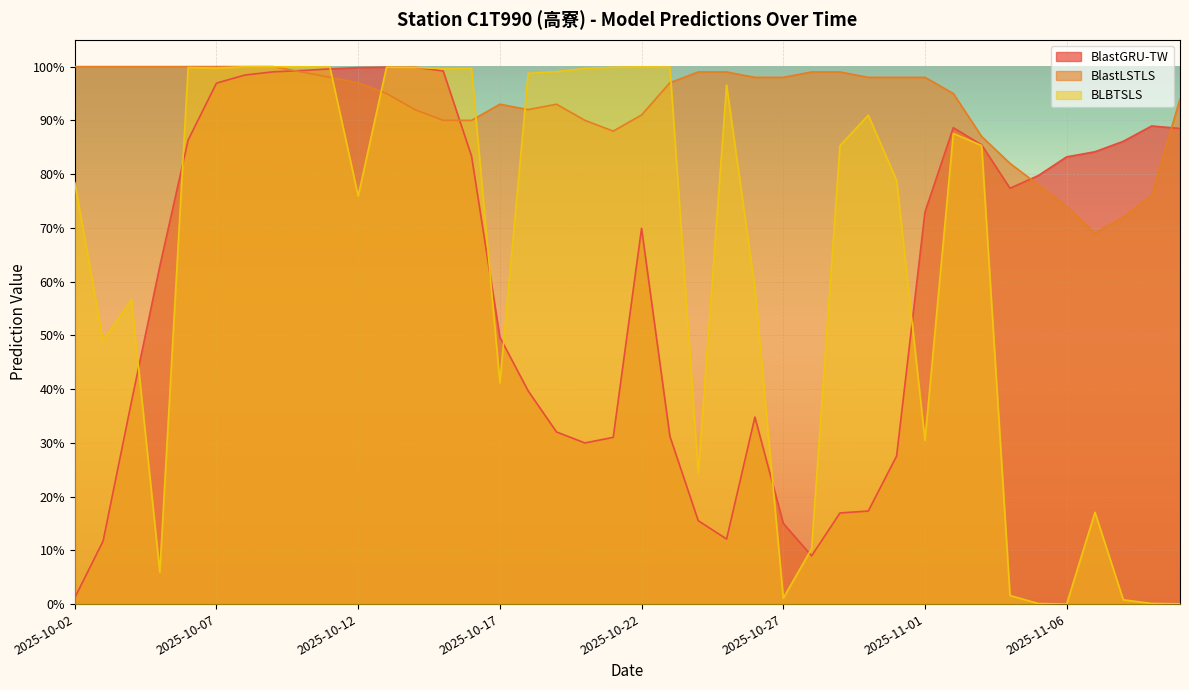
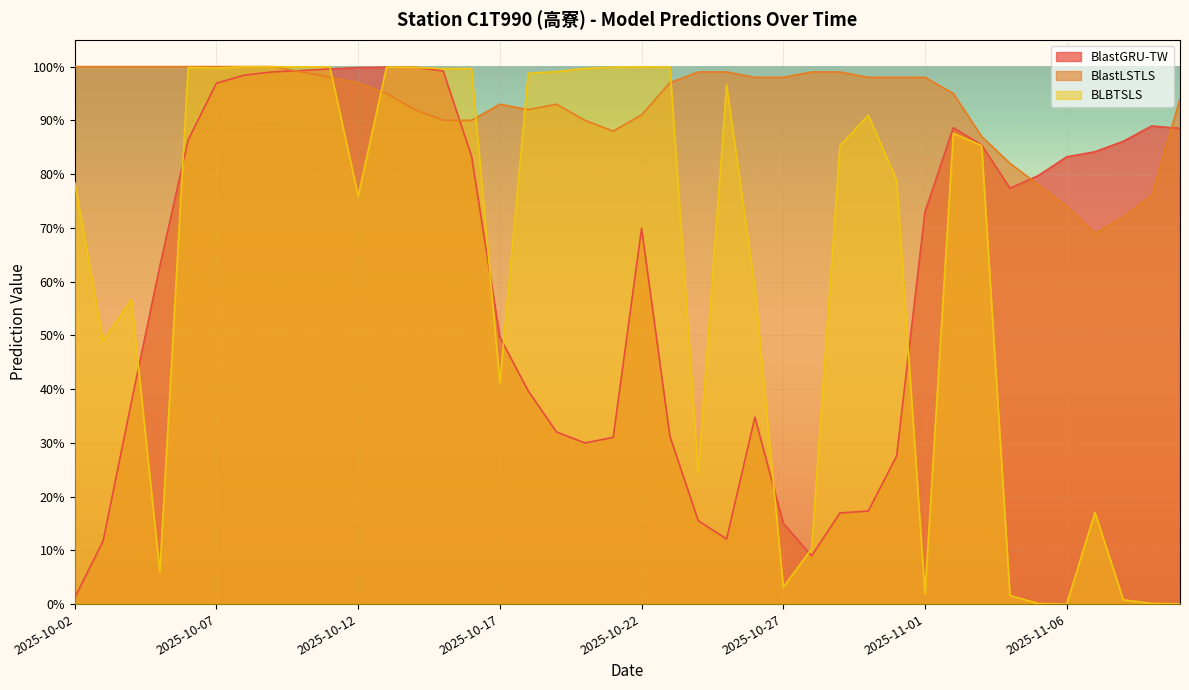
BLBTSLS, 2025-10-27: 1% -> 3%
BLBTSLS, 2025-11-01: 30% -> 2%
